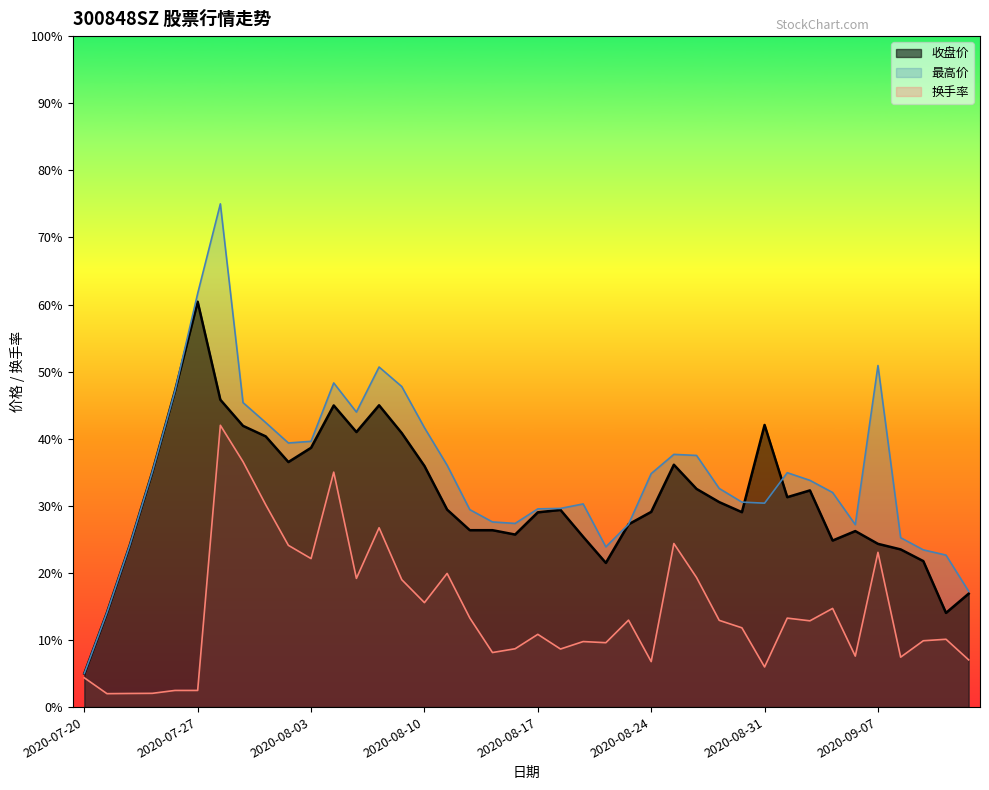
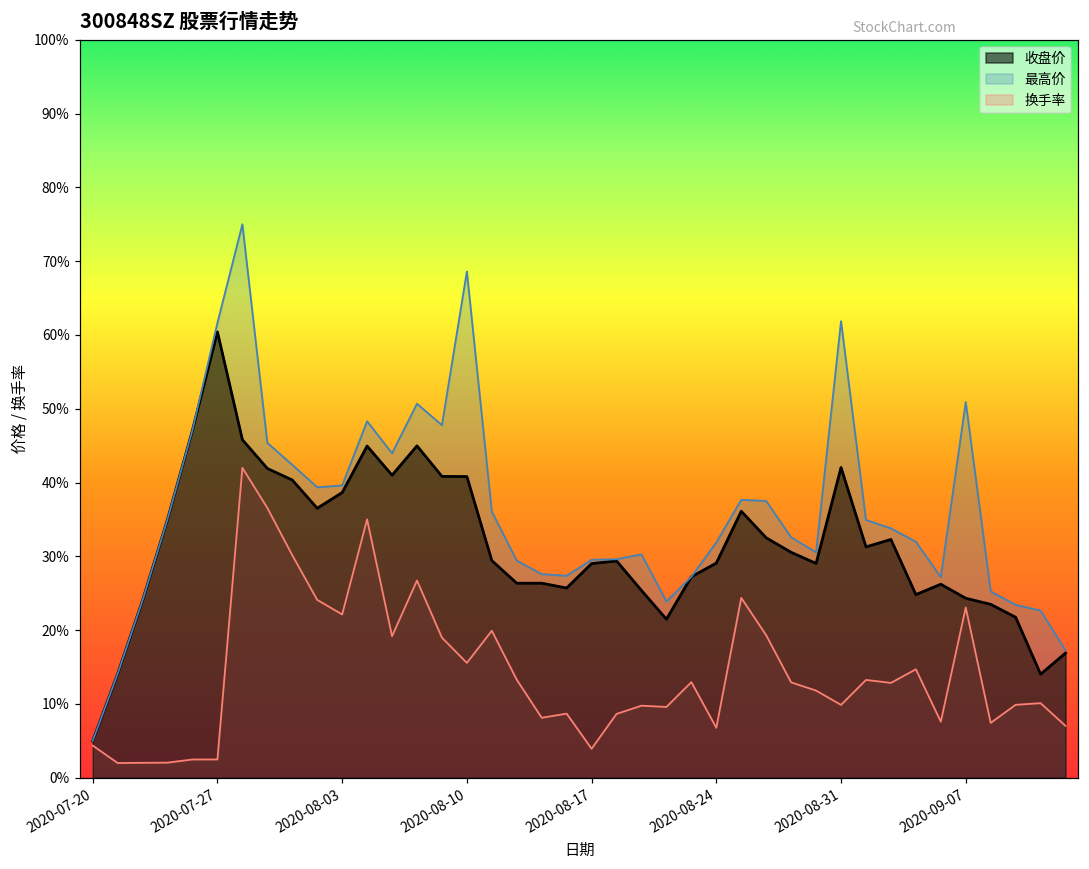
收盘价, 2020-08-10: 36% -> 41%
最高价, 2020-08-10: 42% -> 69%
换手率, 2020-08-17: 11% -> 4%
最高价, 2020-08-24: 35% -> 32%
最高价, 2020-08-31: 30% -> 62%
换手率, 2020-08-31: 6% -> 10%
